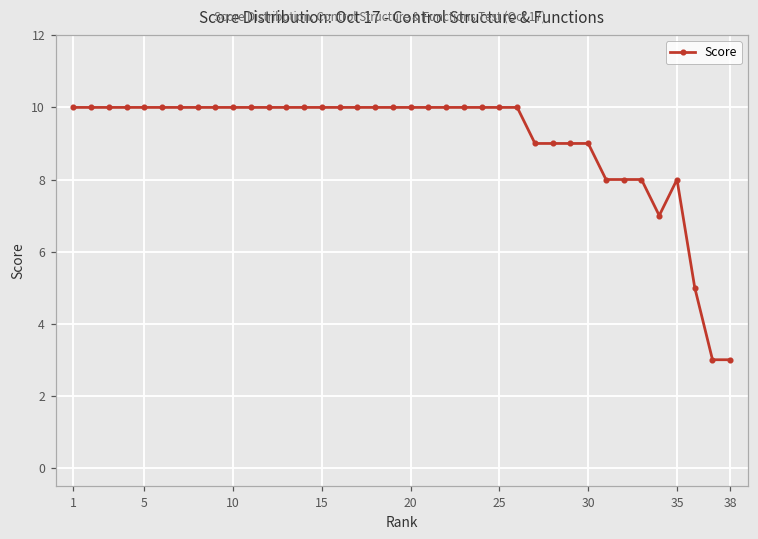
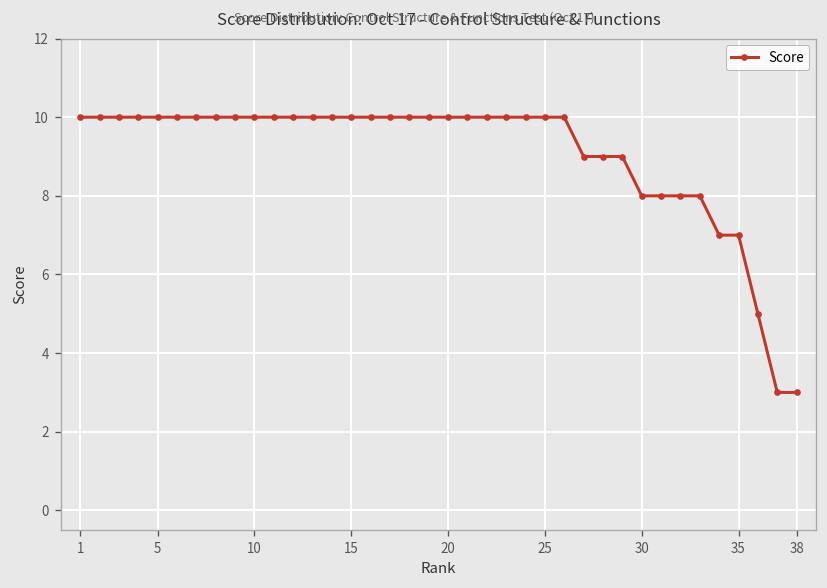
30: 9 -> 8
35: 8 -> 7
